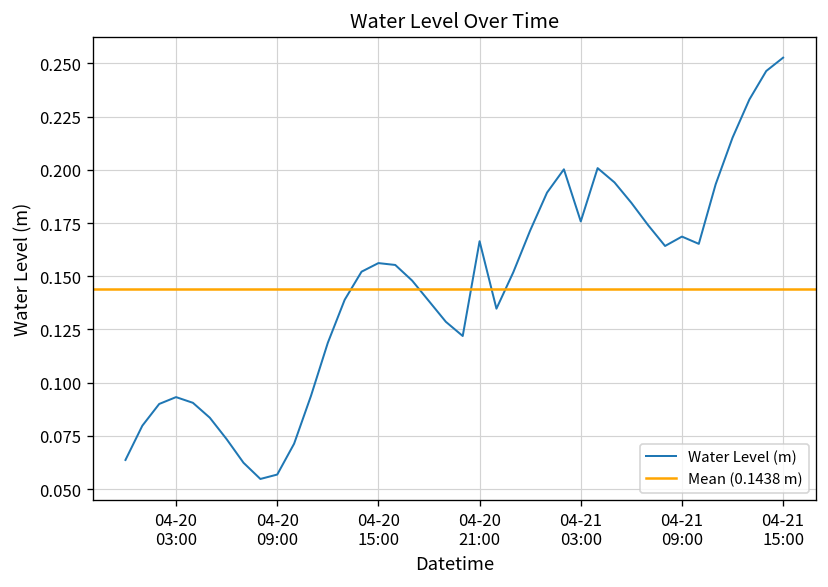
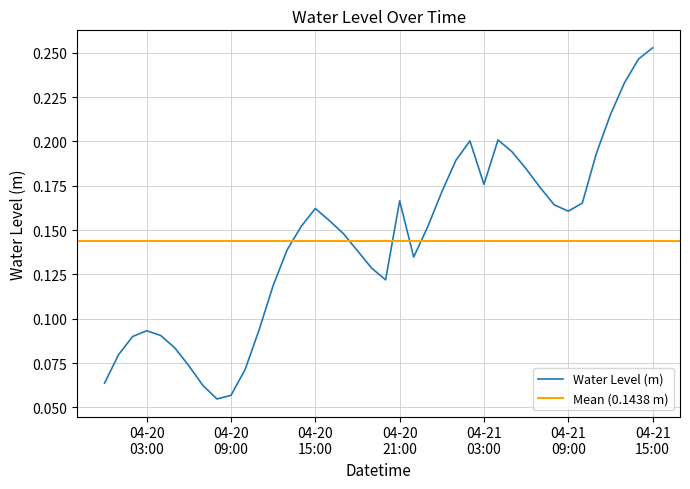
04-20 15:00: 0.156 -> 0.162
04-21 09:00: 0.169 -> 0.161
